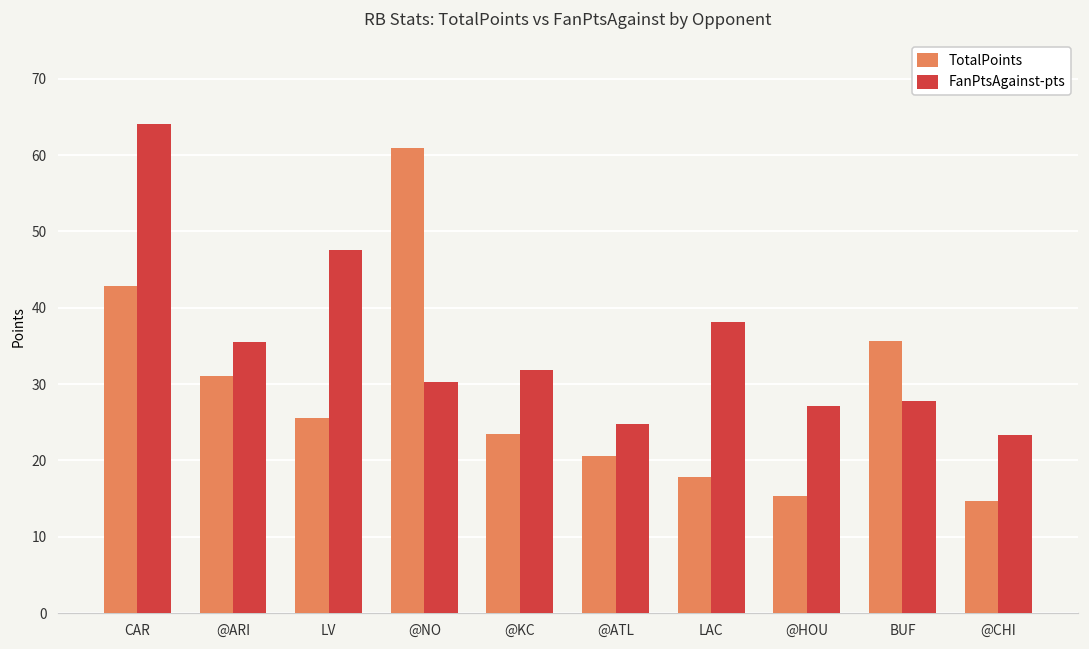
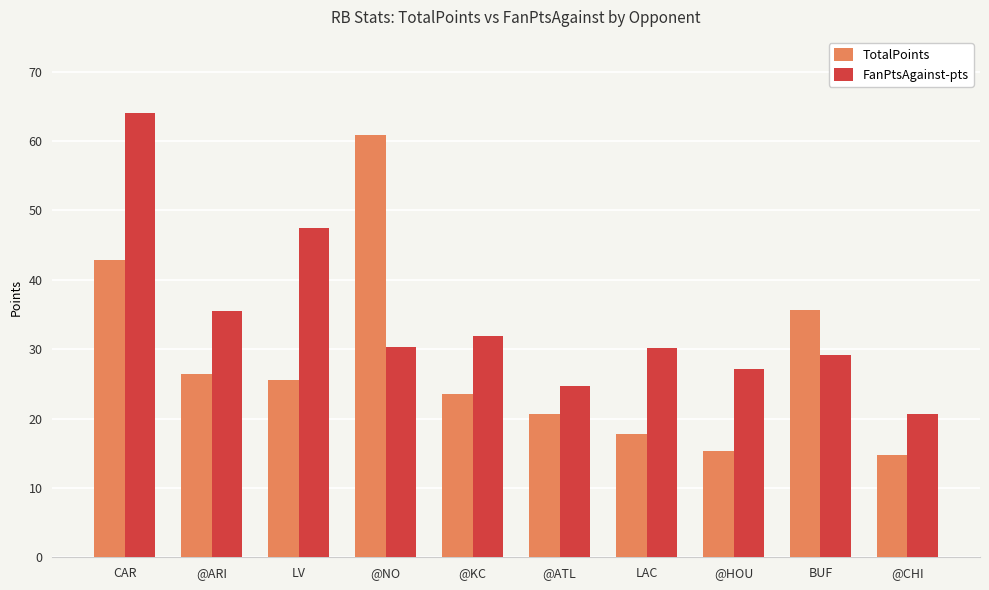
TotalPoints, @ARI: 31 -> 26
FanPtsAgainst-pts, LAC: 38 -> 30
FanPtsAgainst-pts, BUF: 28 -> 29
FanPtsAgainst-pts, @CHI: 23 -> 21
